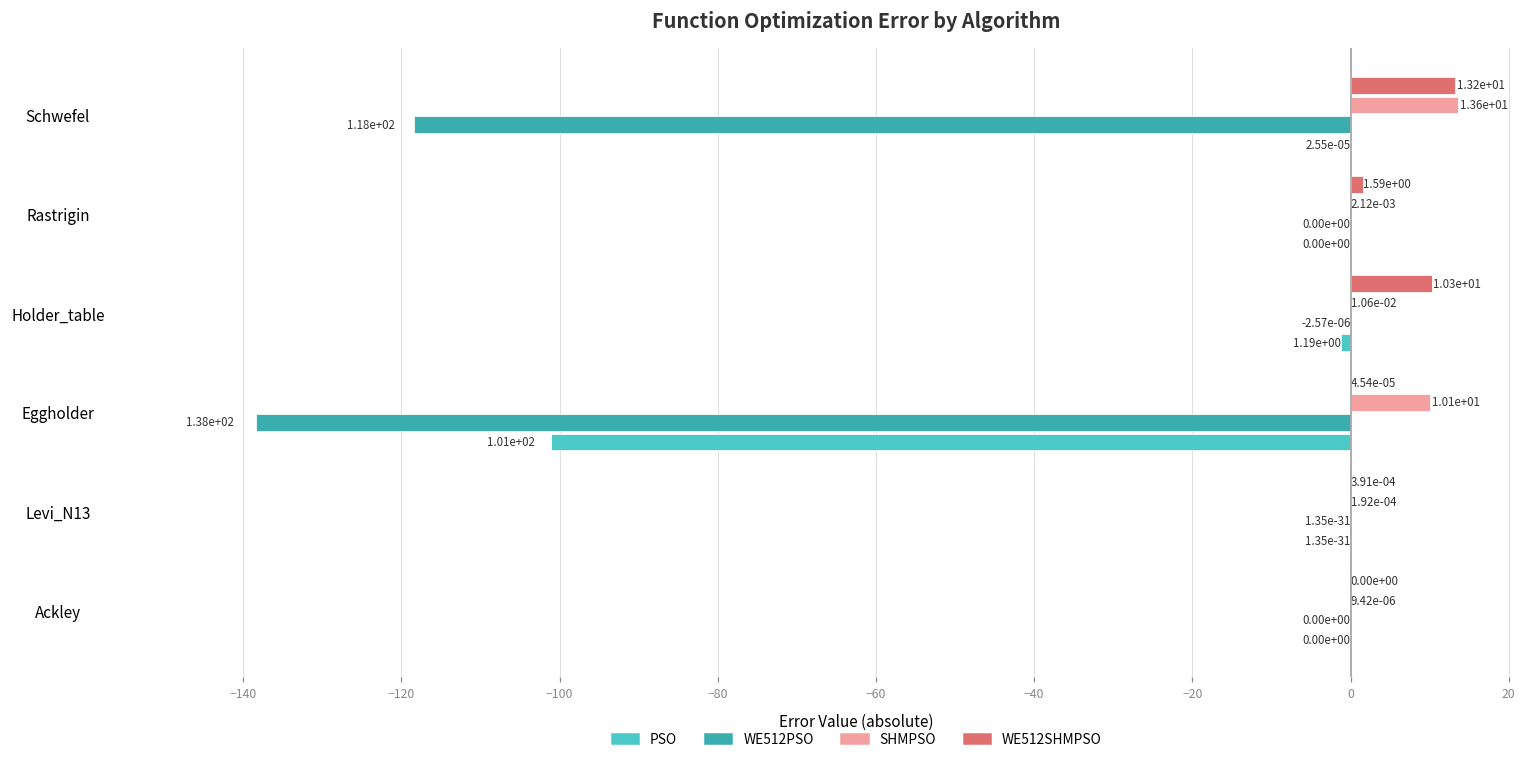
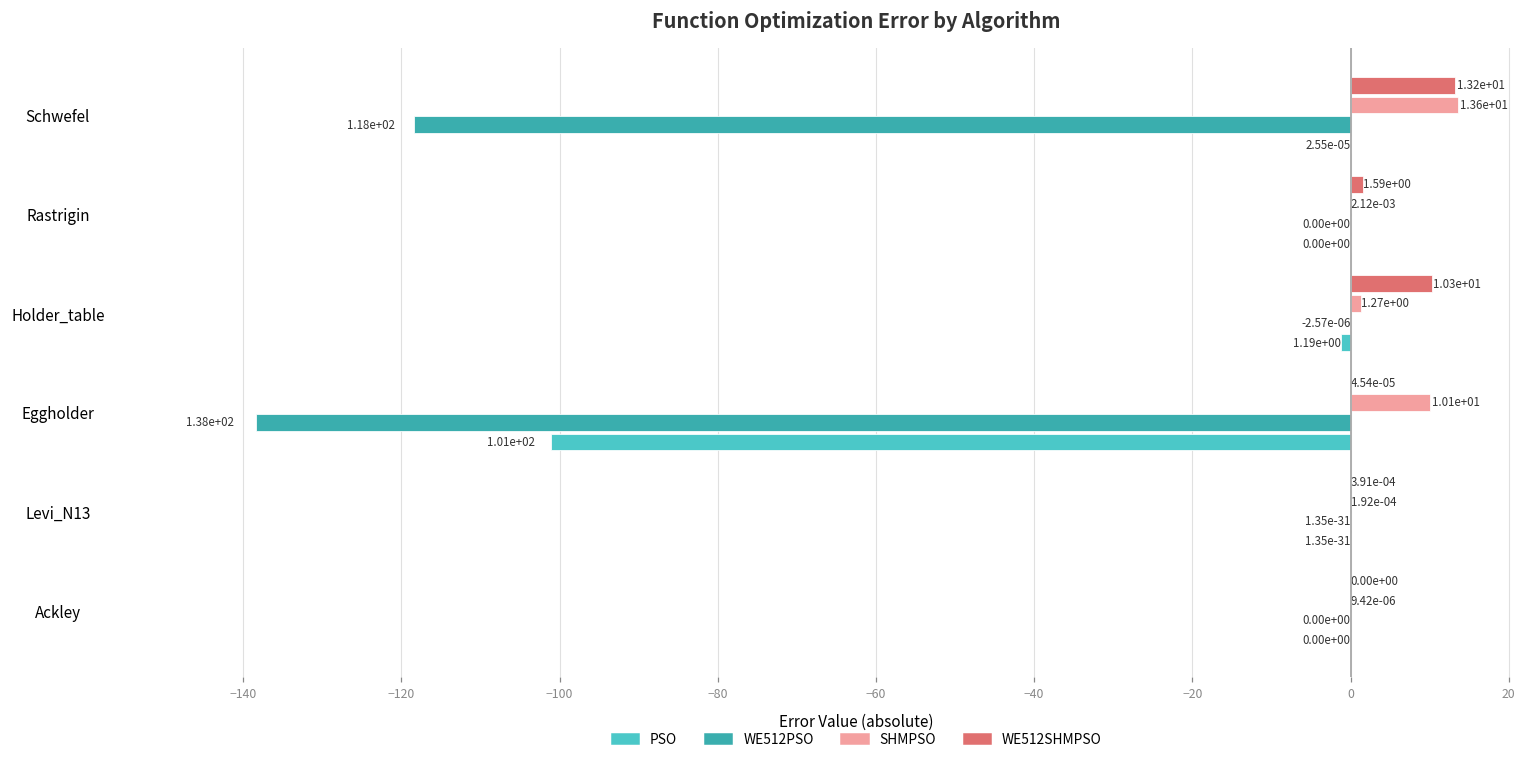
SHMPSO, Holder_table: 1.06e-02 -> 1.27e+00
